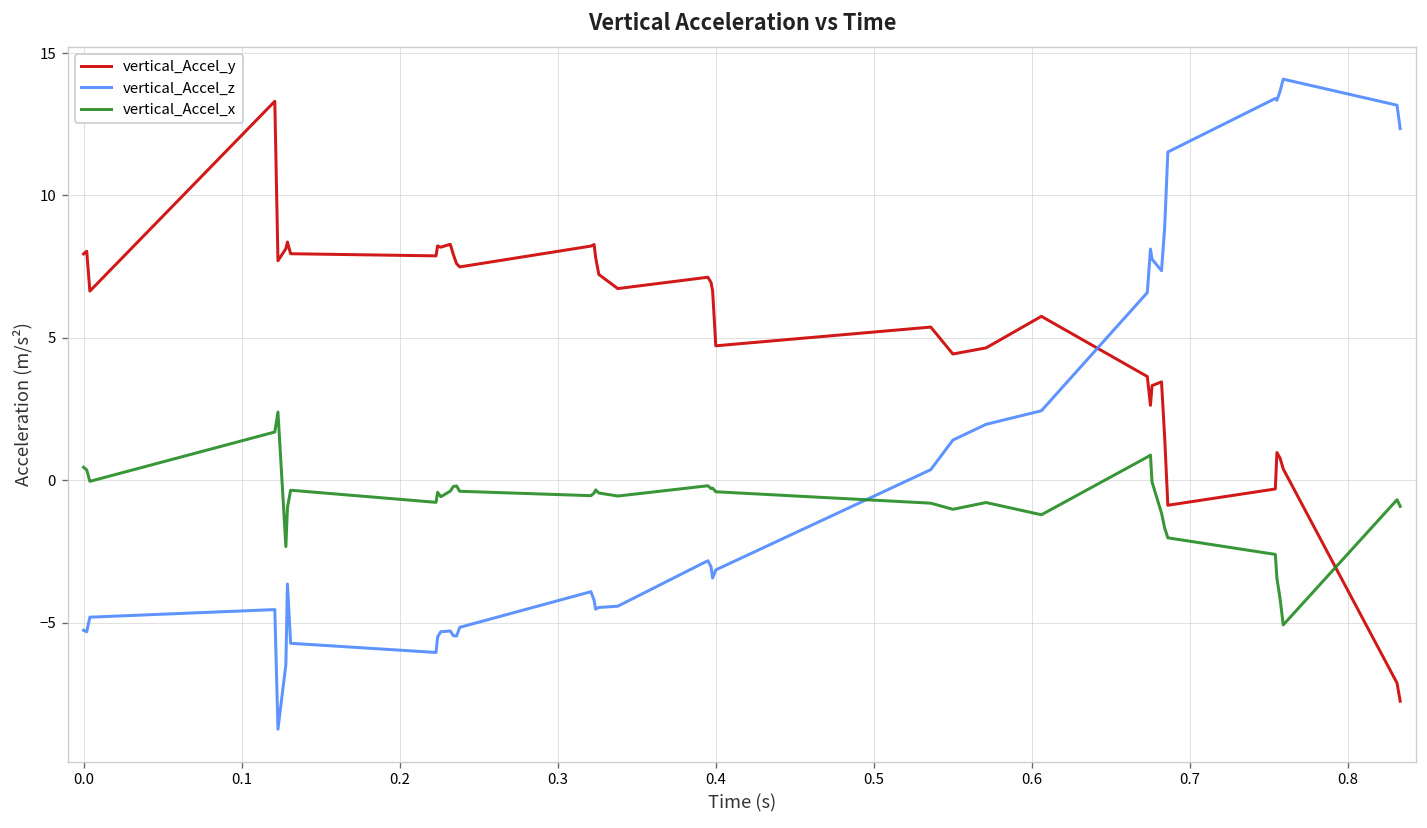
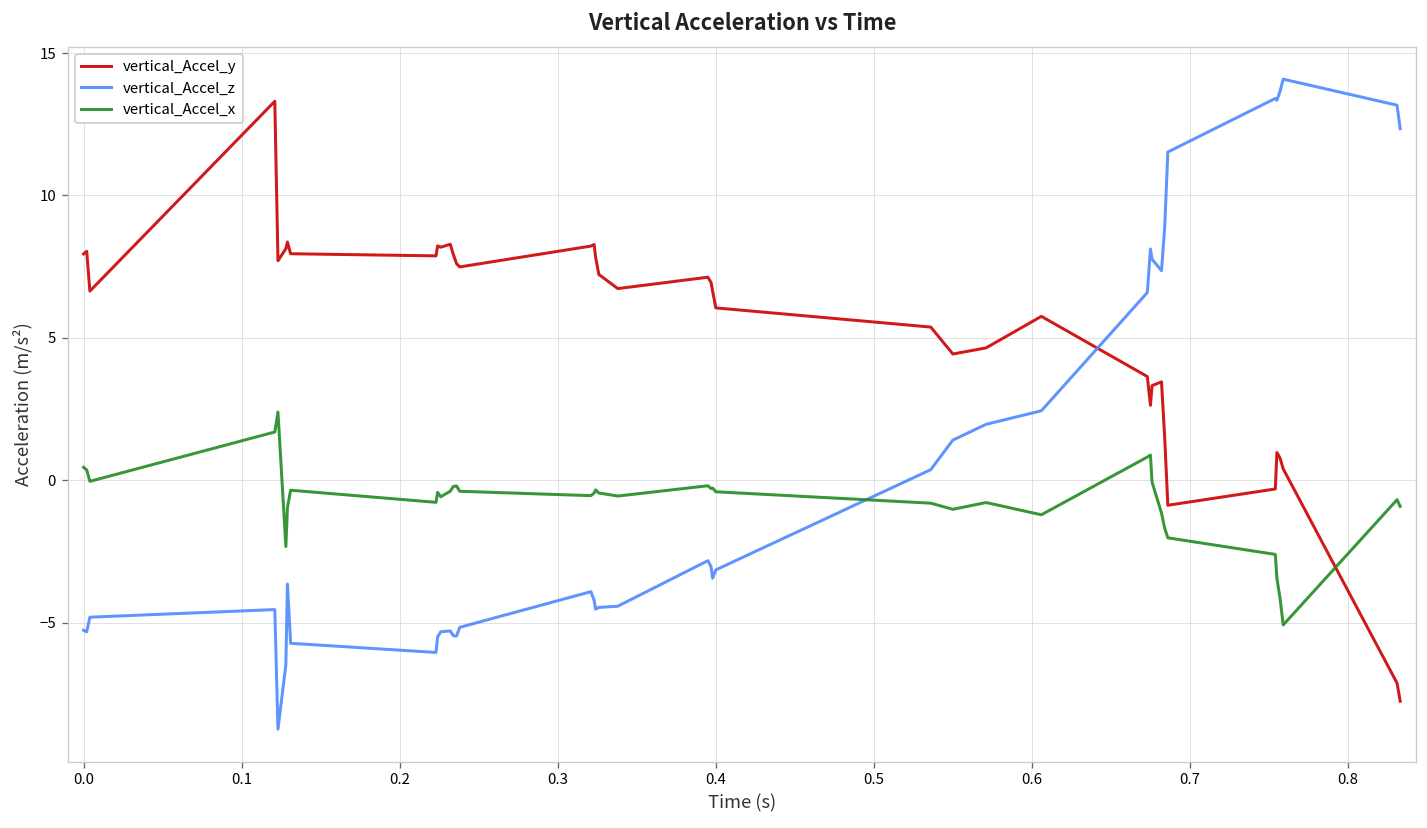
vertical_Accel_y, 0.4: 4.7 -> 6.1
